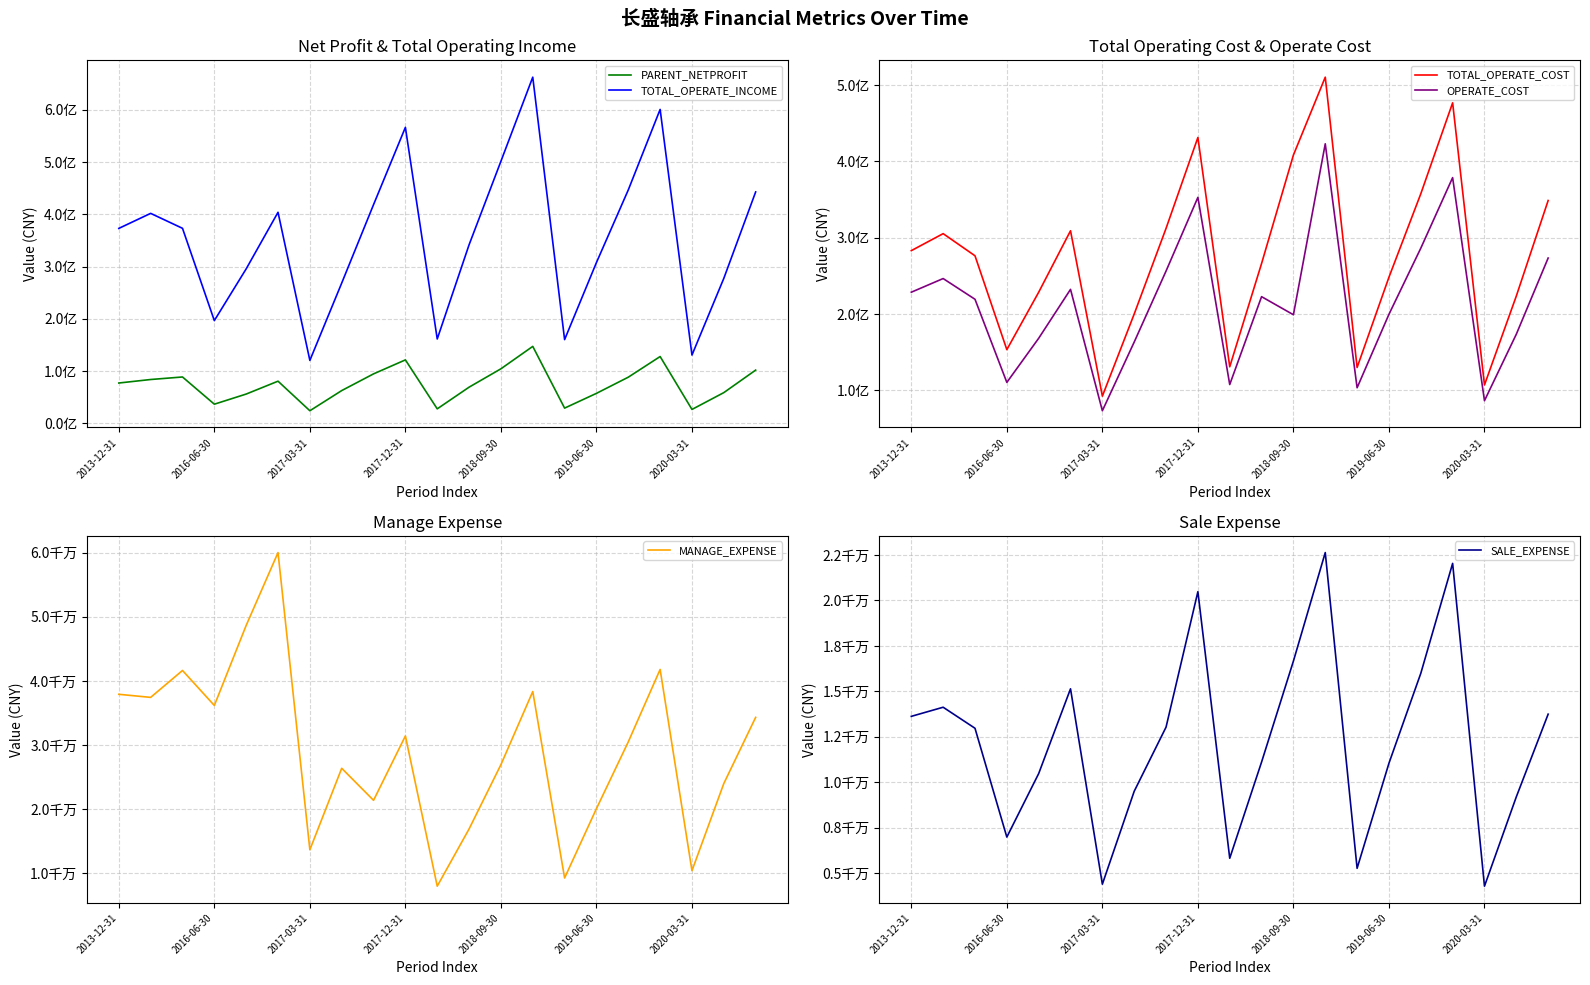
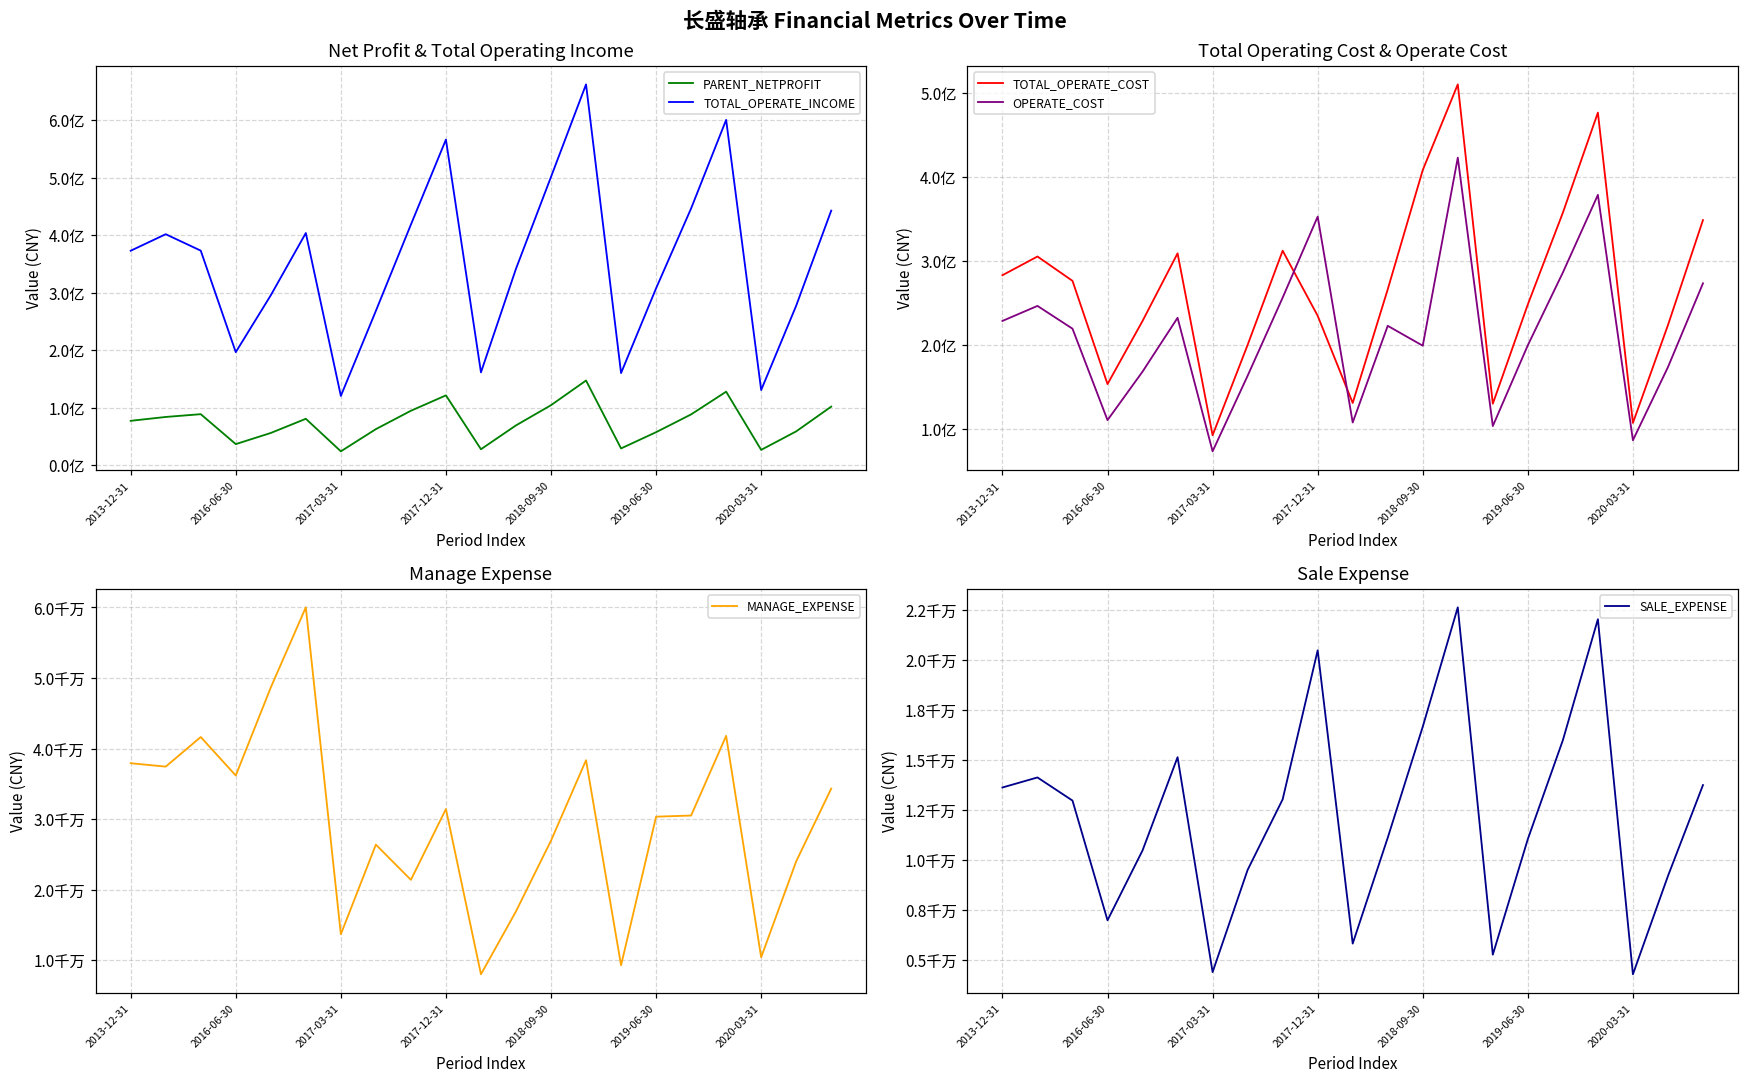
Total Operating Cost & Operate Cost, TOTAL_OPERATE_COST, 2017-12-31: 4.3亿 -> 2.3亿
Manage Expense, 2019-06-30: 2.0千万 -> 3.0千万
